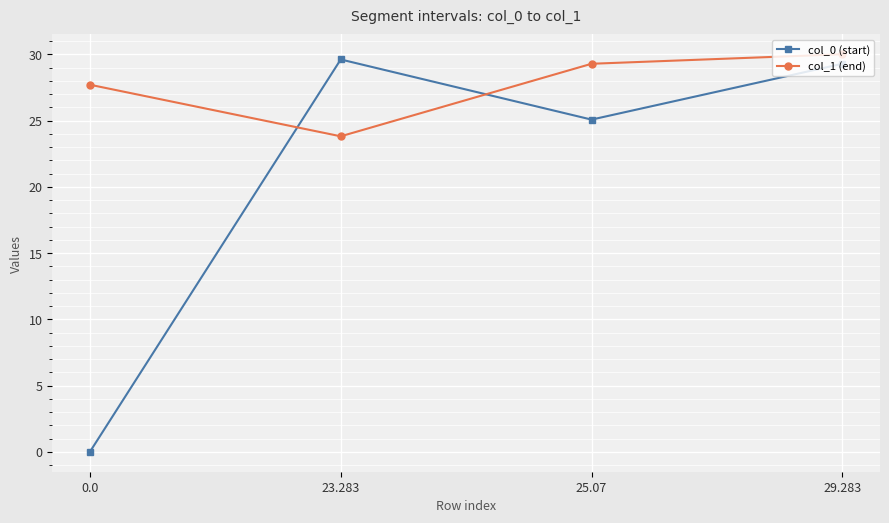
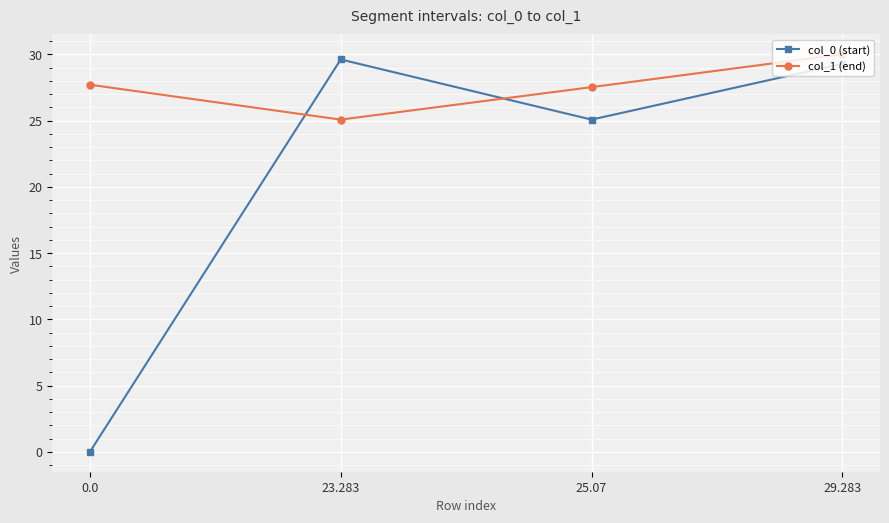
col_1 (end), 23.283: 23.8 -> 25.1
col_1 (end), 25.07: 29.3 -> 27.5
